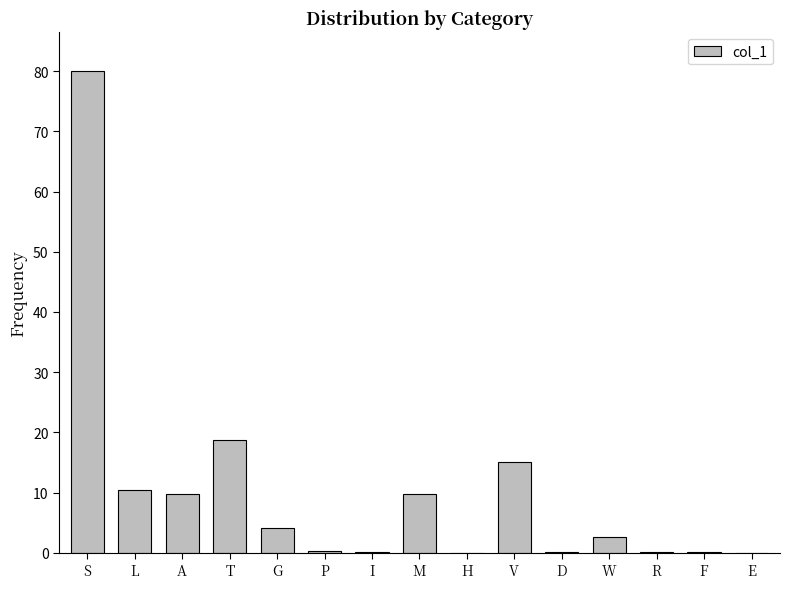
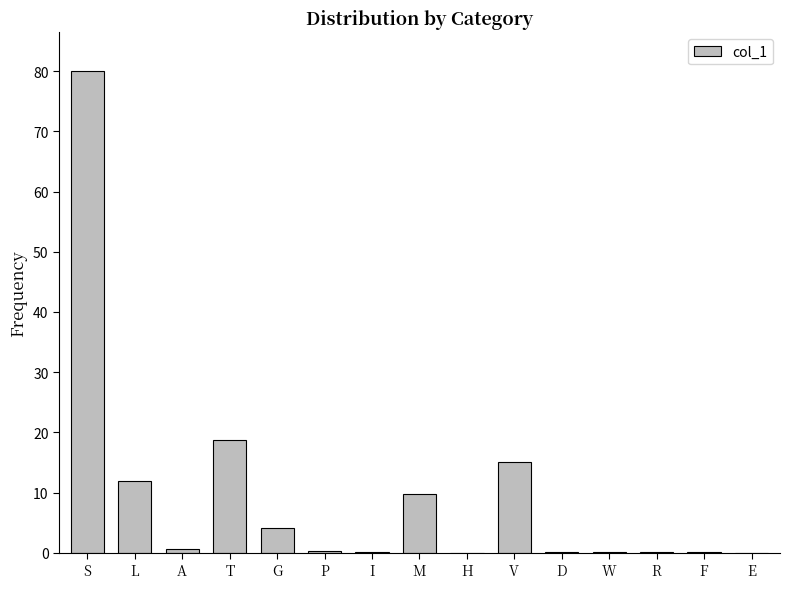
L: 10 -> 12
A: 10 -> 1
W: 3 -> 0
